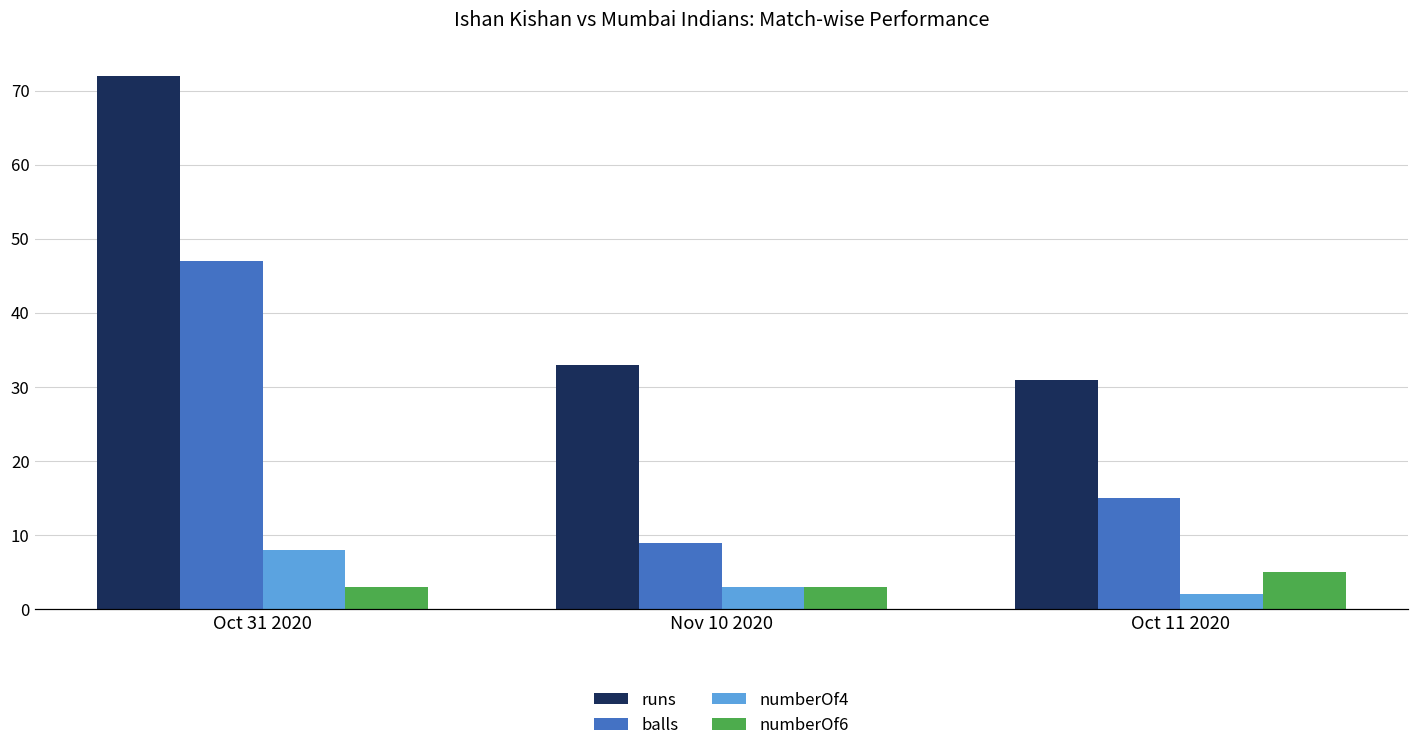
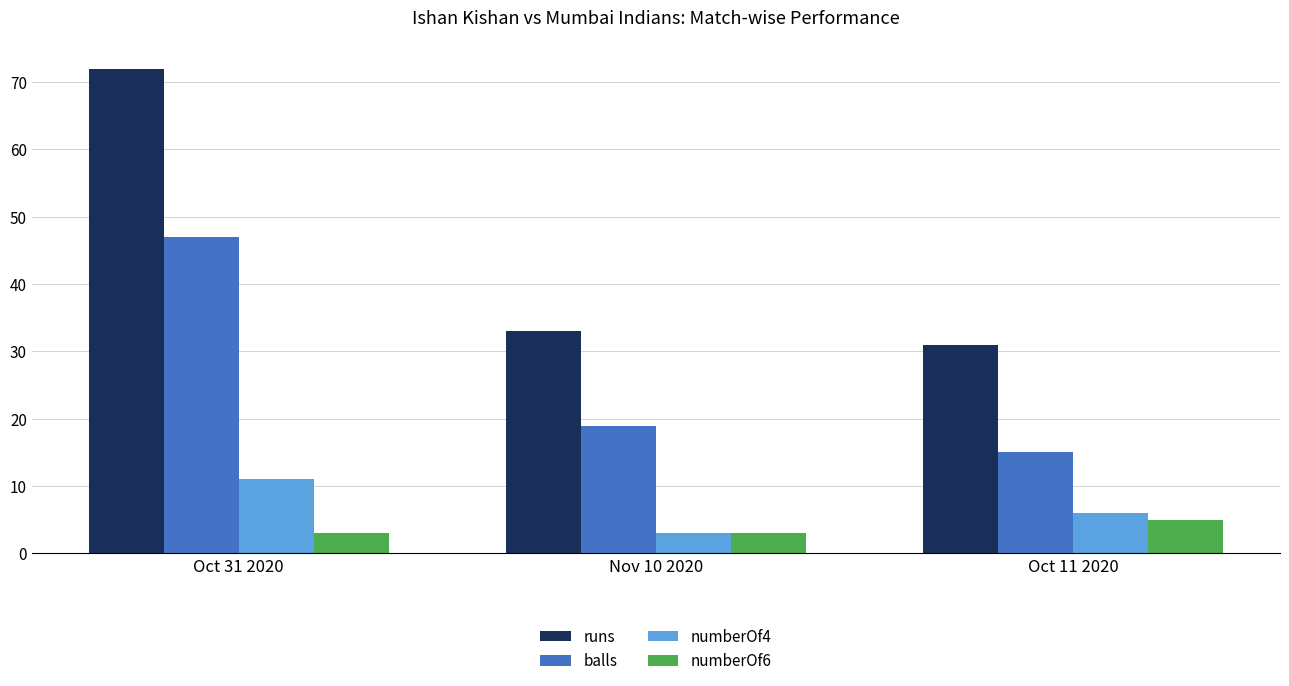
numberOf4, Oct 31 2020: 8 -> 11
balls, Nov 10 2020: 9 -> 19
numberOf4, Oct 11 2020: 2 -> 6
